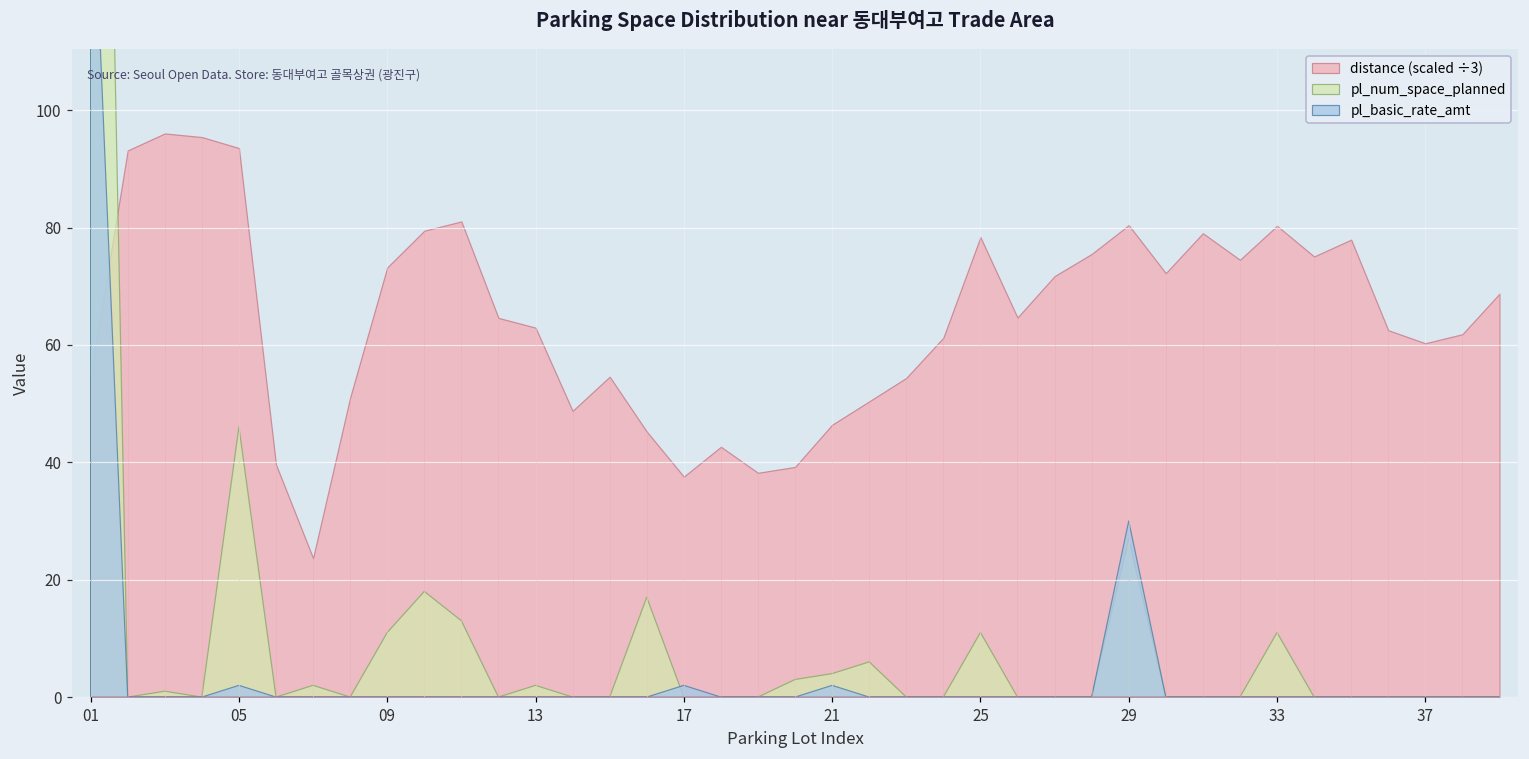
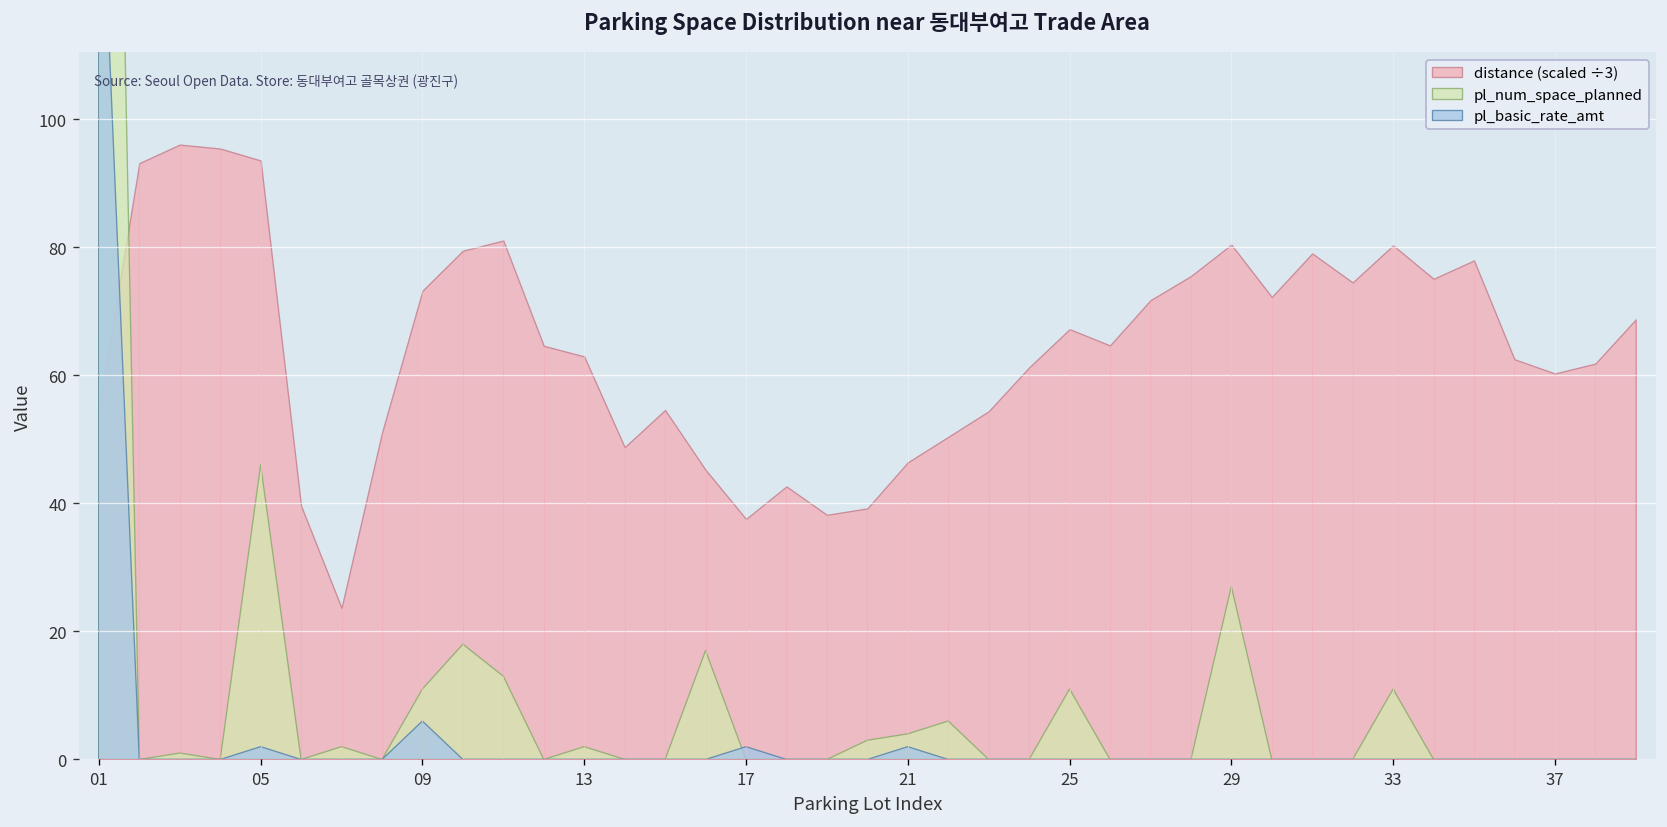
pl_basic_rate_amt, 09: 0 -> 6
distance (scaled ÷3), 25: 78 -> 67
pl_basic_rate_amt, 29: 30 -> 0
